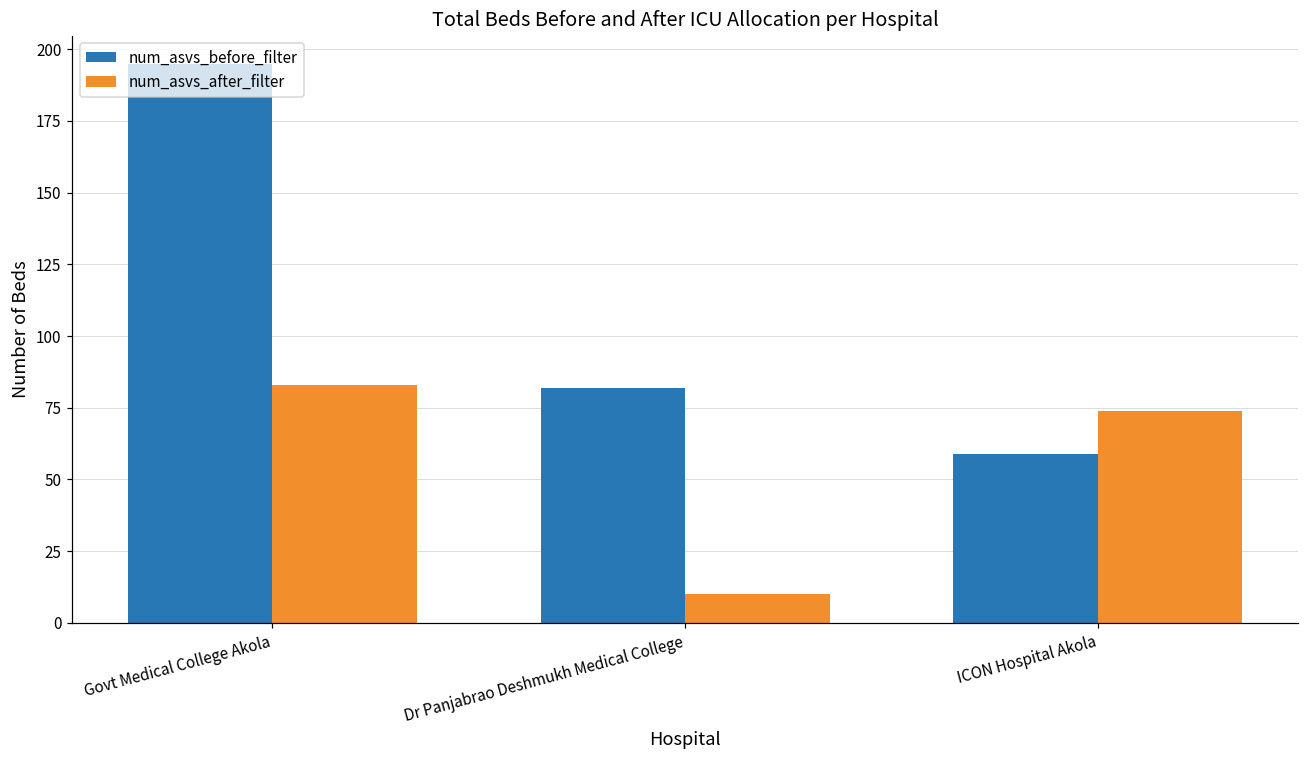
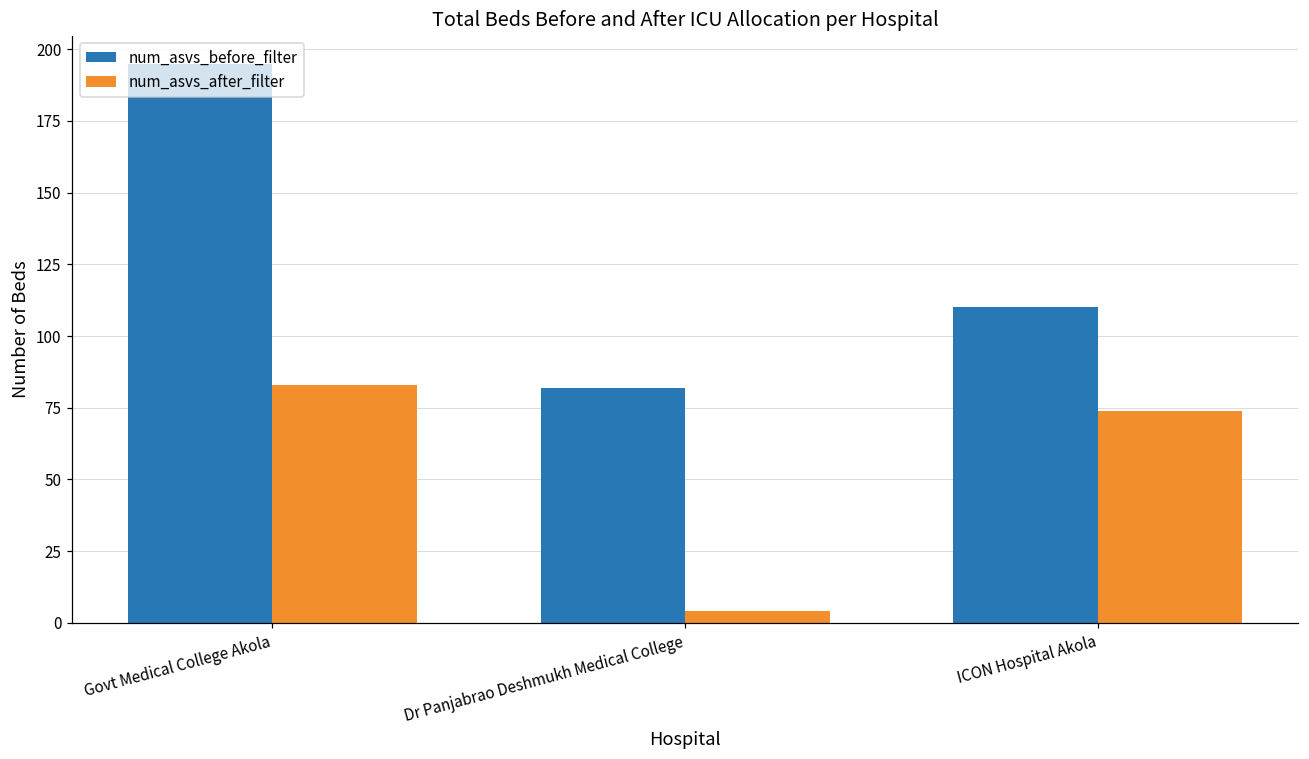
num_asvs_after_filter, Dr Panjabrao Deshmukh Medical College: 10 -> 4
num_asvs_before_filter, ICON Hospital Akola: 59 -> 110
